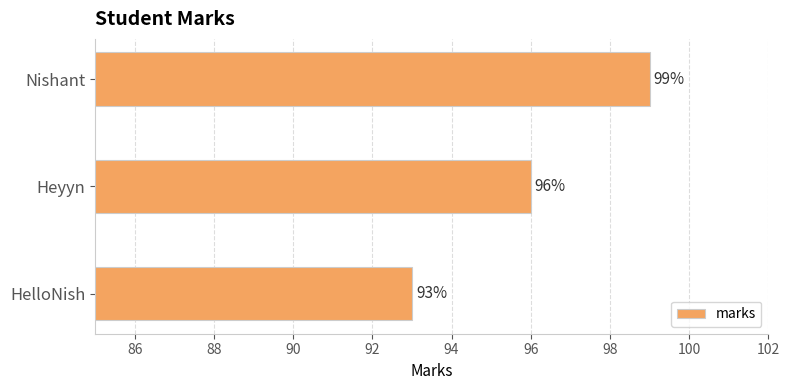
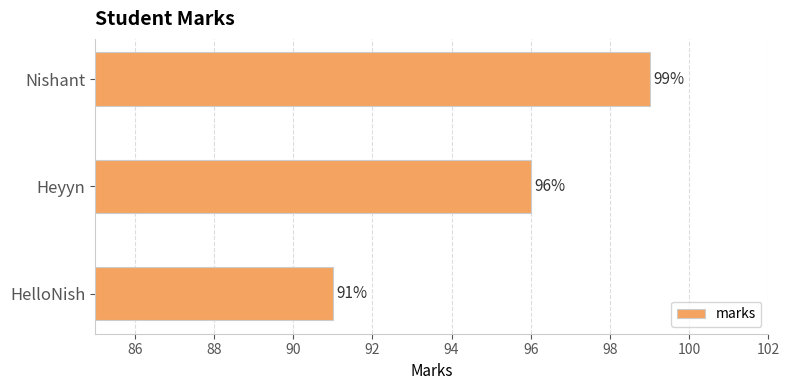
HelloNish: 93% -> 91%
